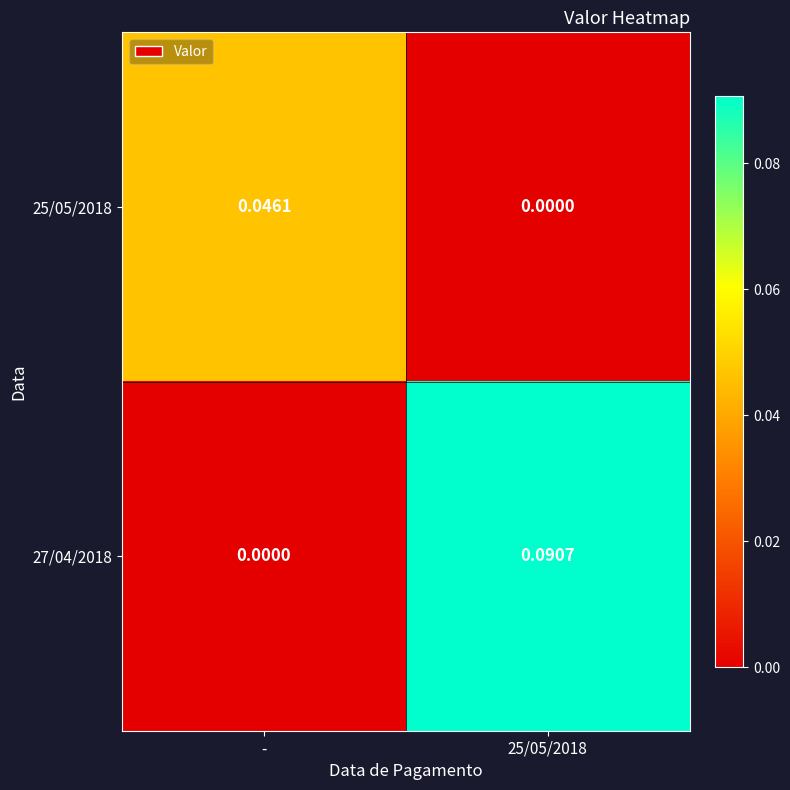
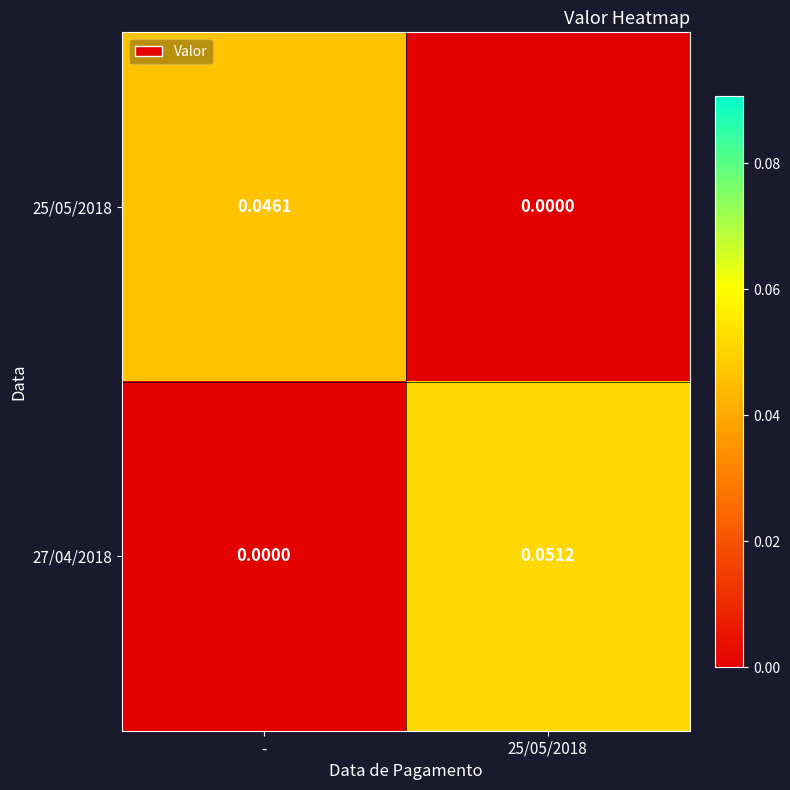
27/04/2018, 25/05/2018: 0.0907 -> 0.0512
